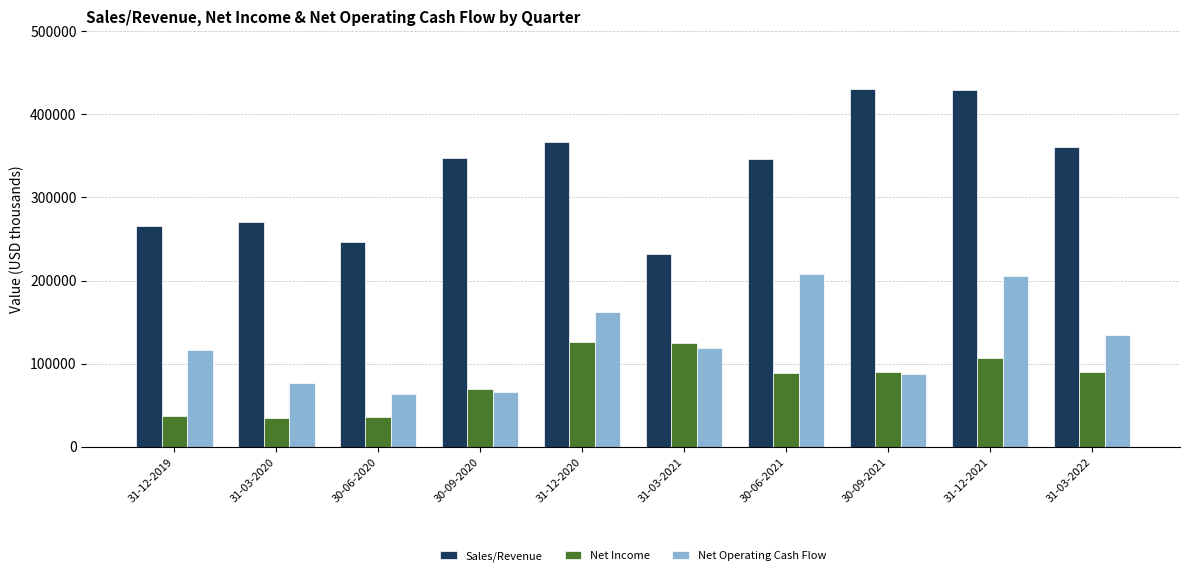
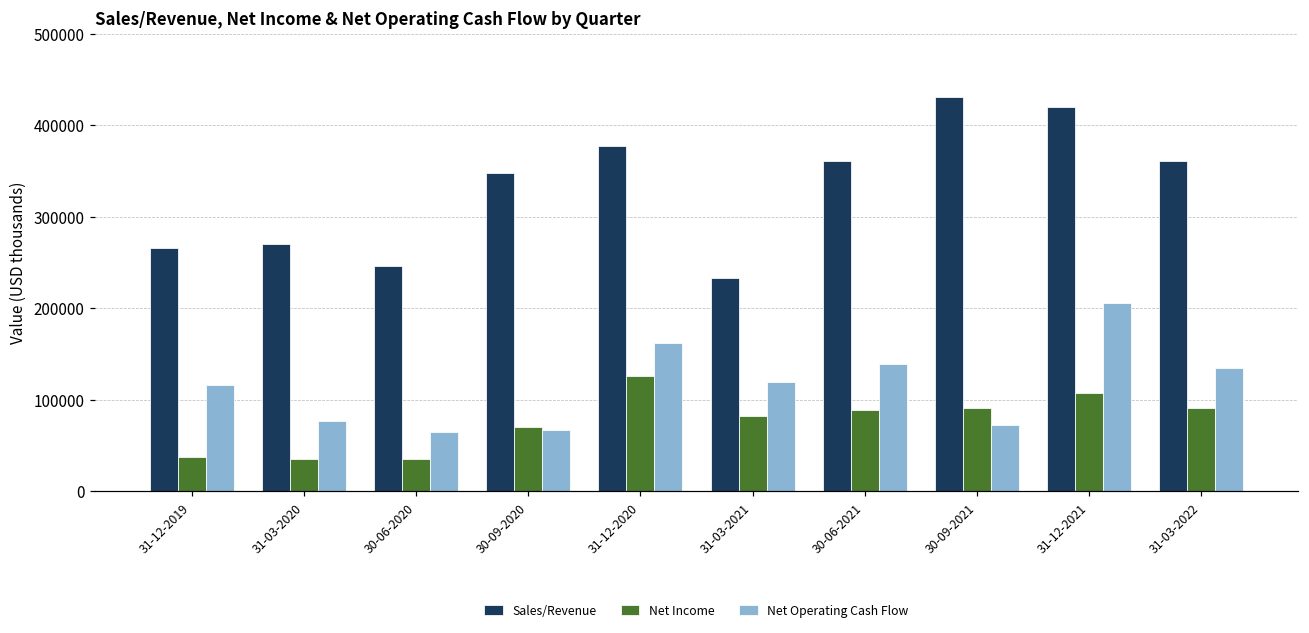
Sales/Revenue, 31-12-2020: 370000 -> 380000
Net Income, 31-03-2021: 120000 -> 80000
Sales/Revenue, 30-06-2021: 350000 -> 360000
Net Operating Cash Flow, 30-06-2021: 210000 -> 140000
Net Operating Cash Flow, 30-09-2021: 90000 -> 70000
Sales/Revenue, 31-12-2021: 430000 -> 420000
